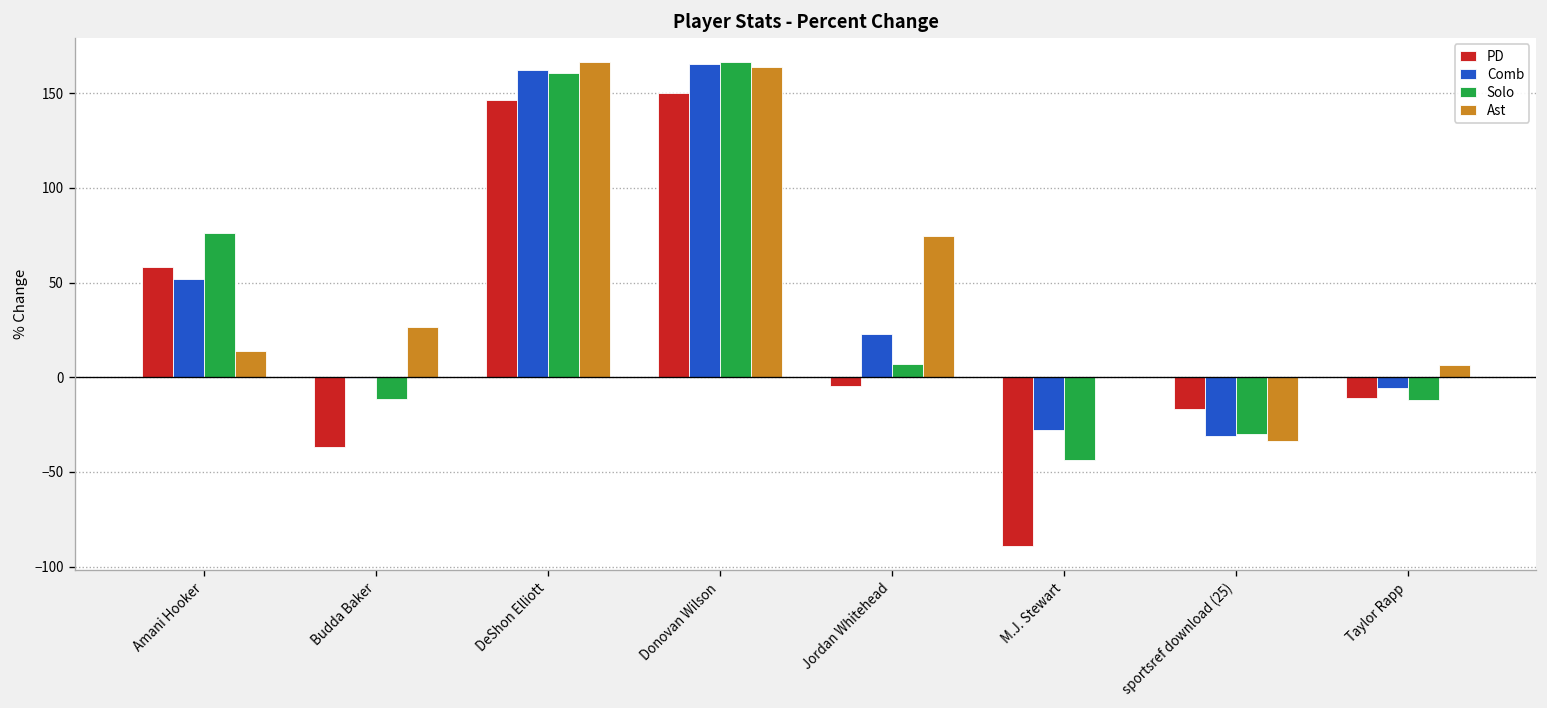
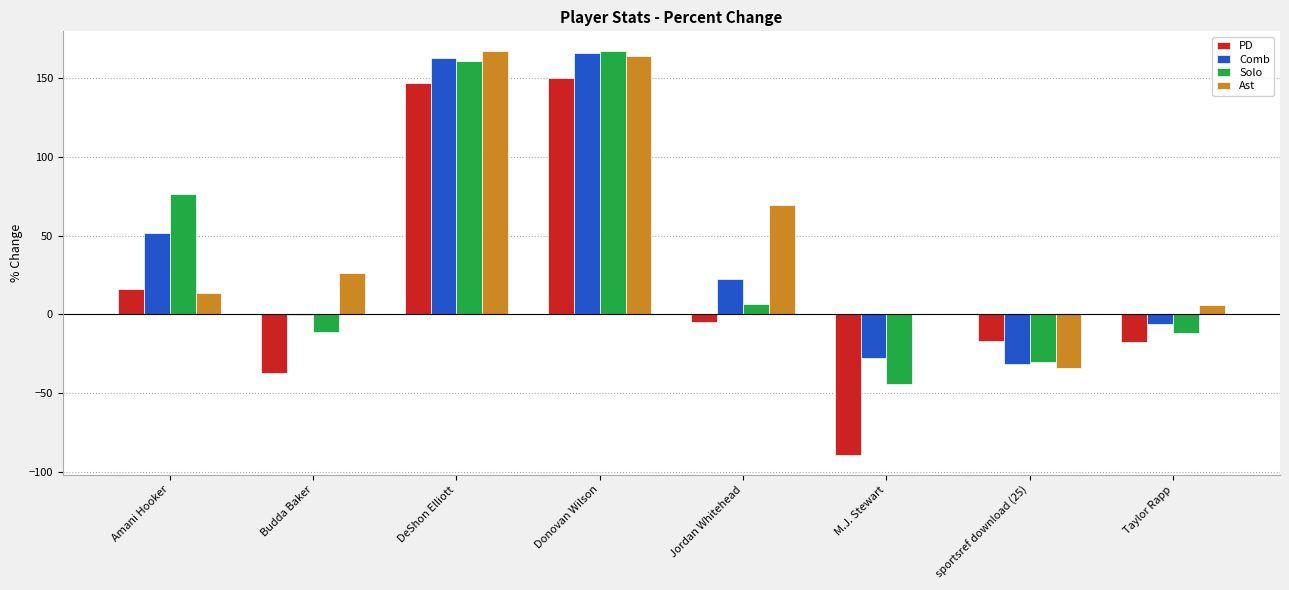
PD, Amani Hooker: 58 -> 16
Ast, Jordan Whitehead: 75 -> 69
PD, Taylor Rapp: -11 -> -18
